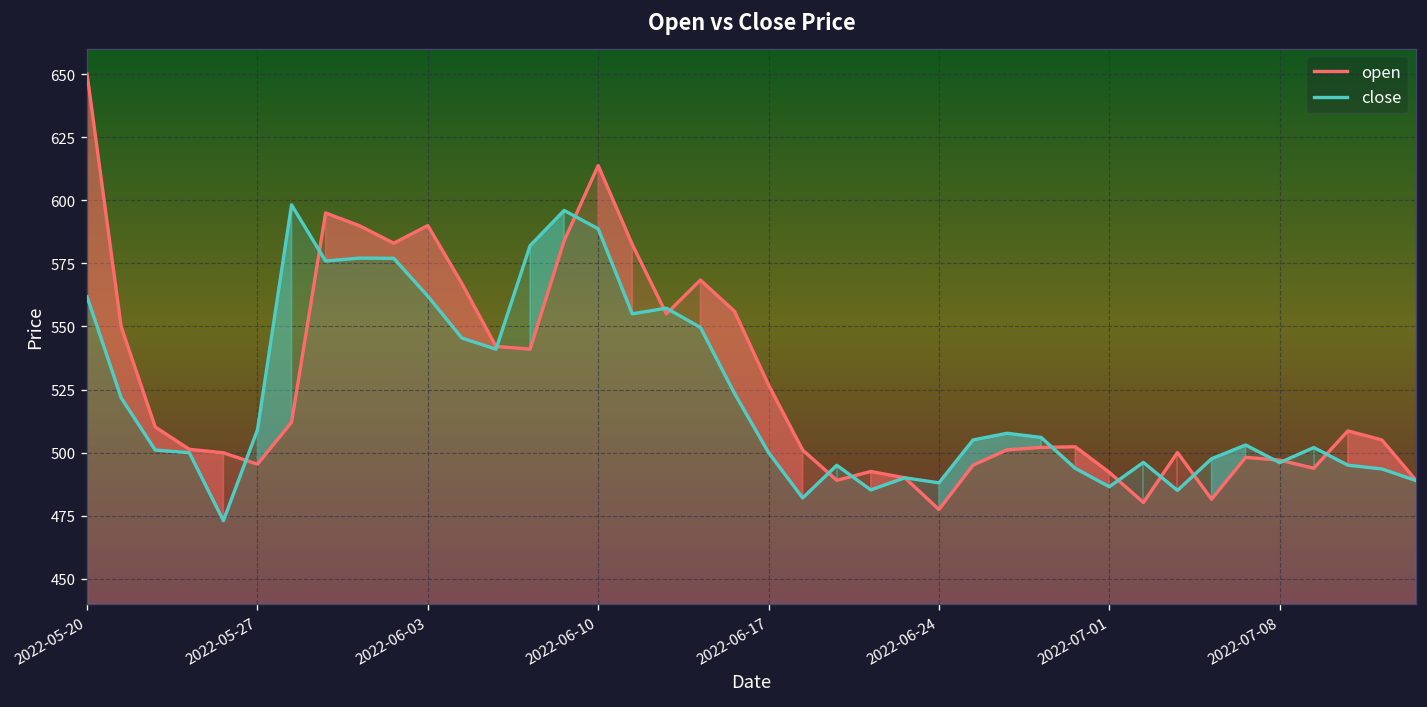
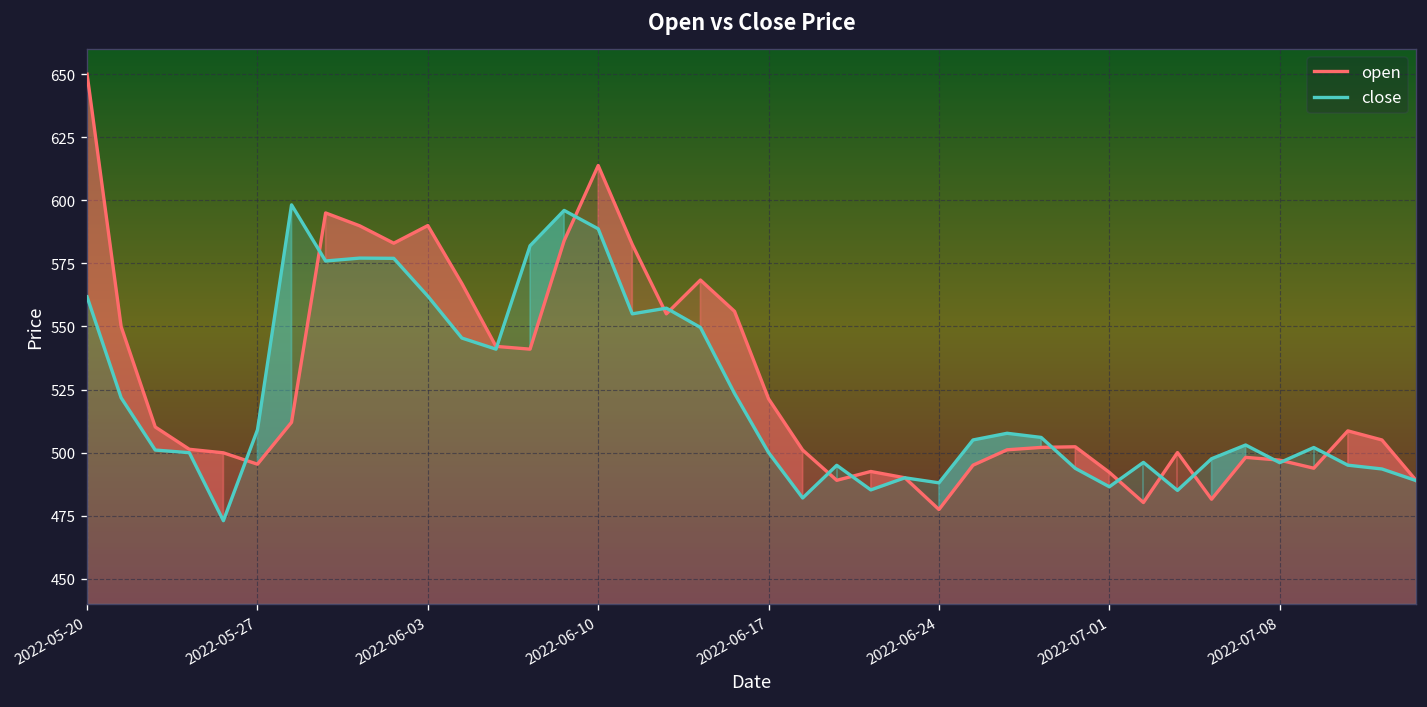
open, 2022-06-17: 527 -> 521
